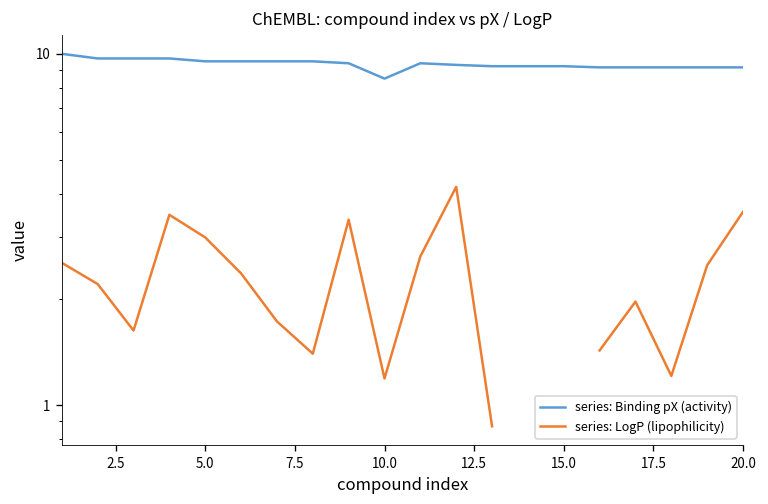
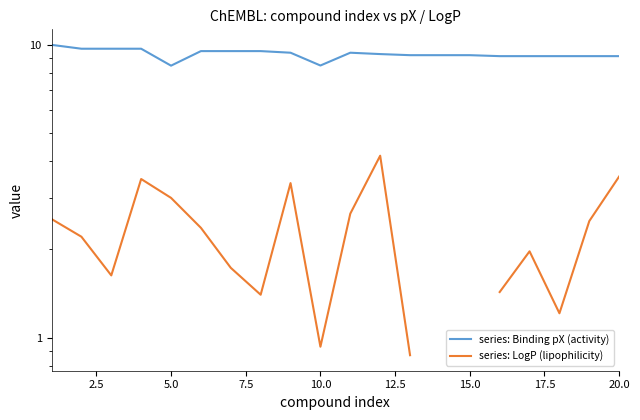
series: Binding pX (activity), 5.0: 9.5 -> 8.5
series: LogP (lipophilicity), 10.0: 1.19 -> 0.93
